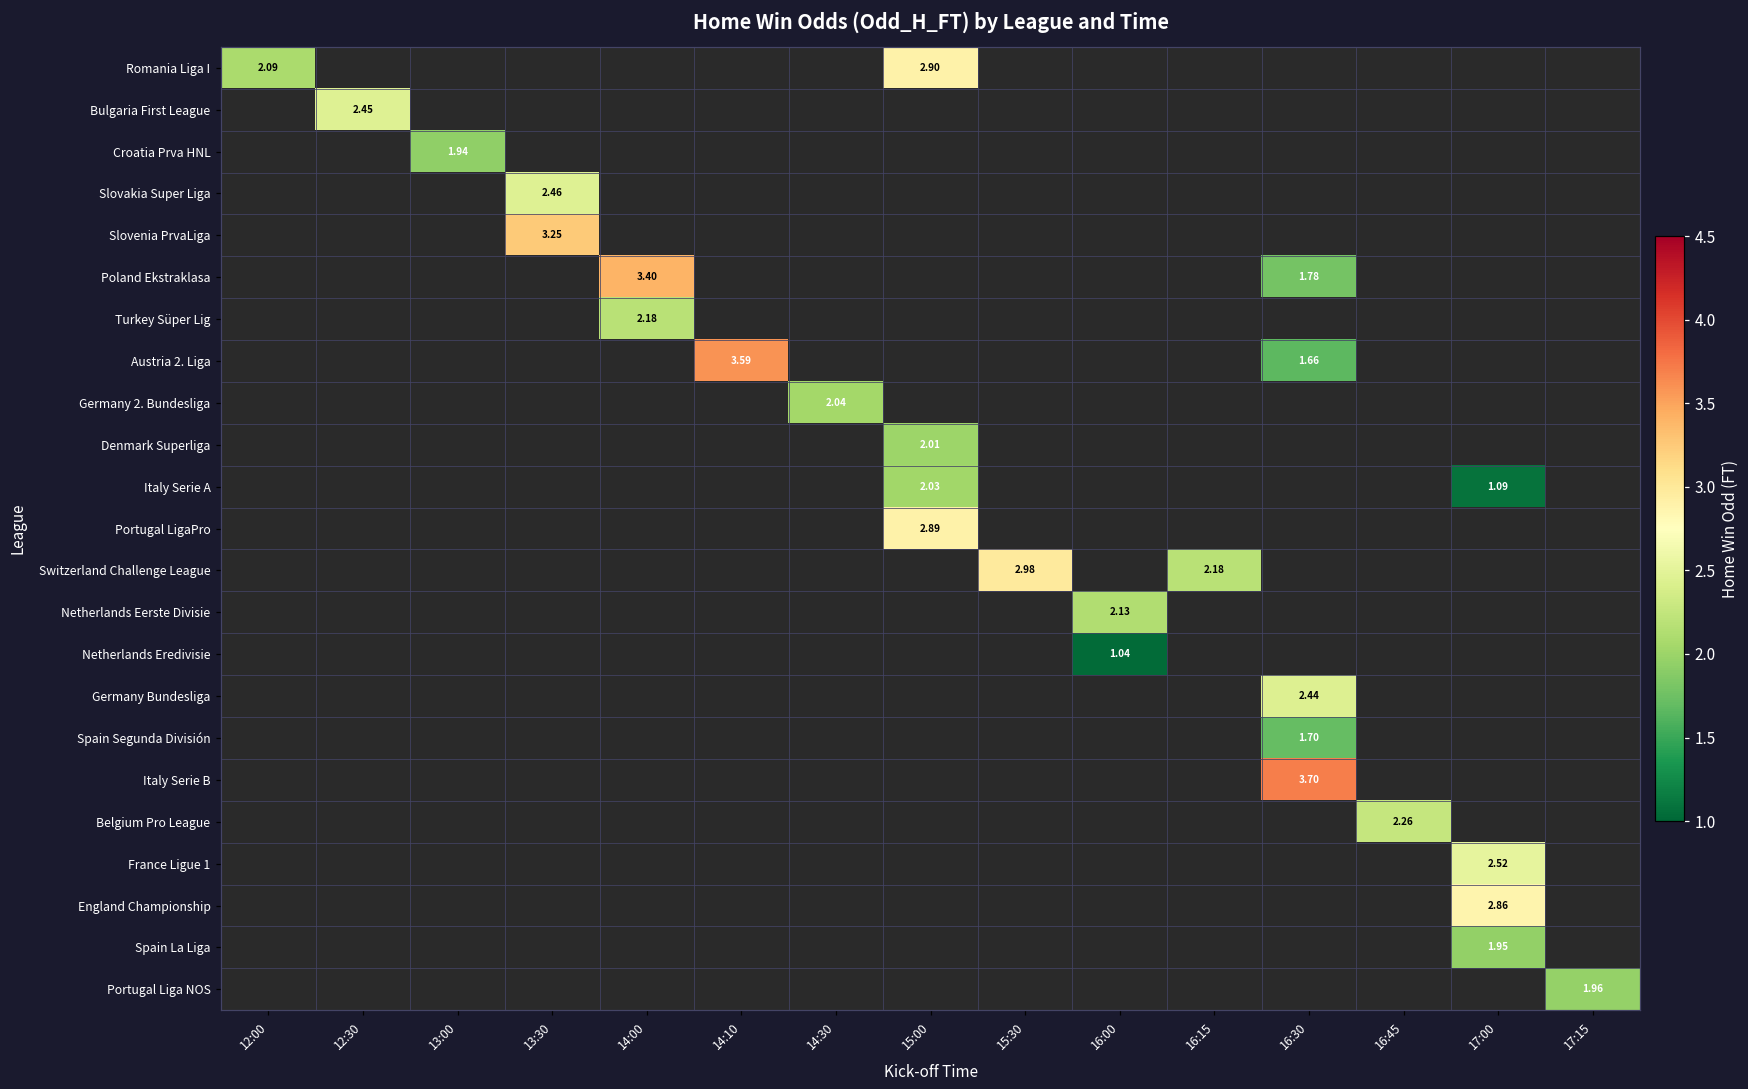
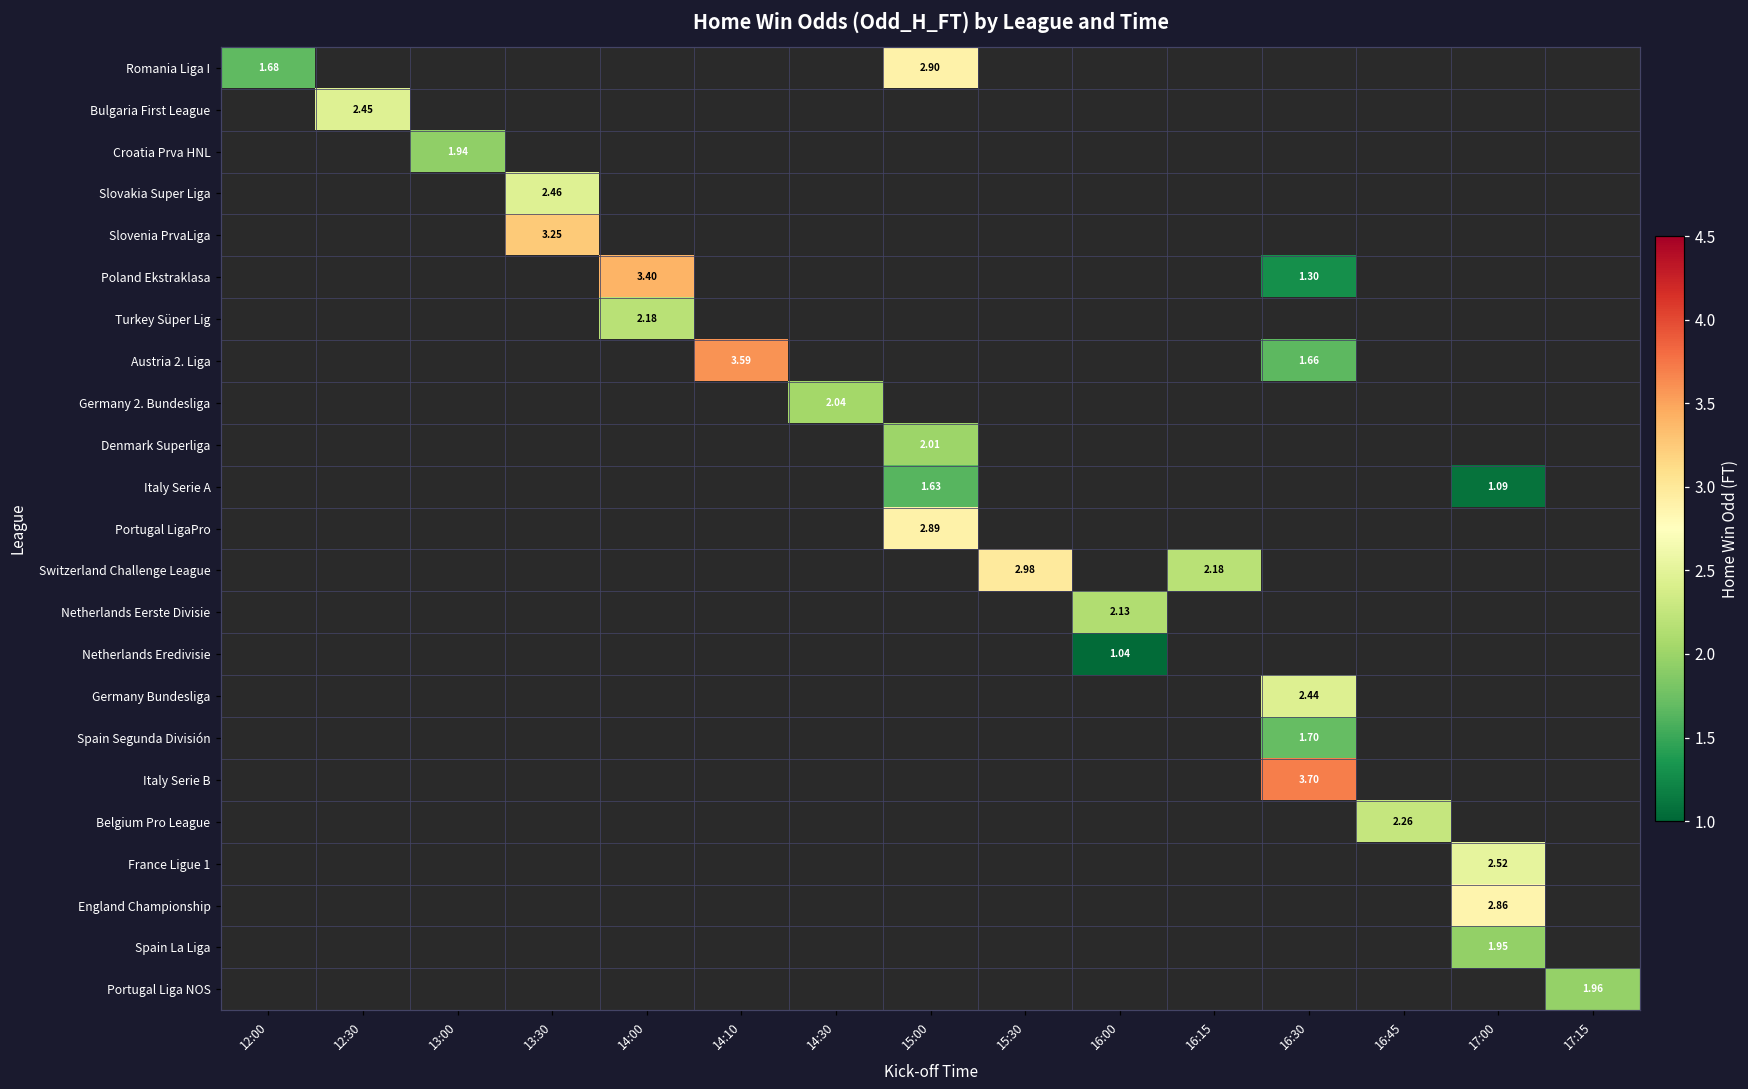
Romania Liga I, 12:00: 2.09 -> 1.68
Poland Ekstraklasa, 16:30: 1.78 -> 1.30
Italy Serie A, 15:00: 2.03 -> 1.63
